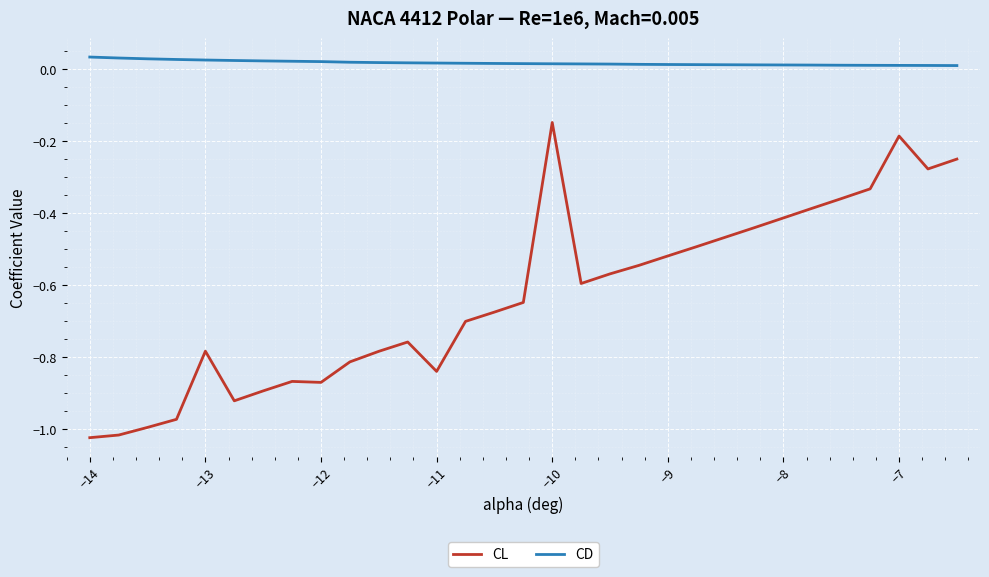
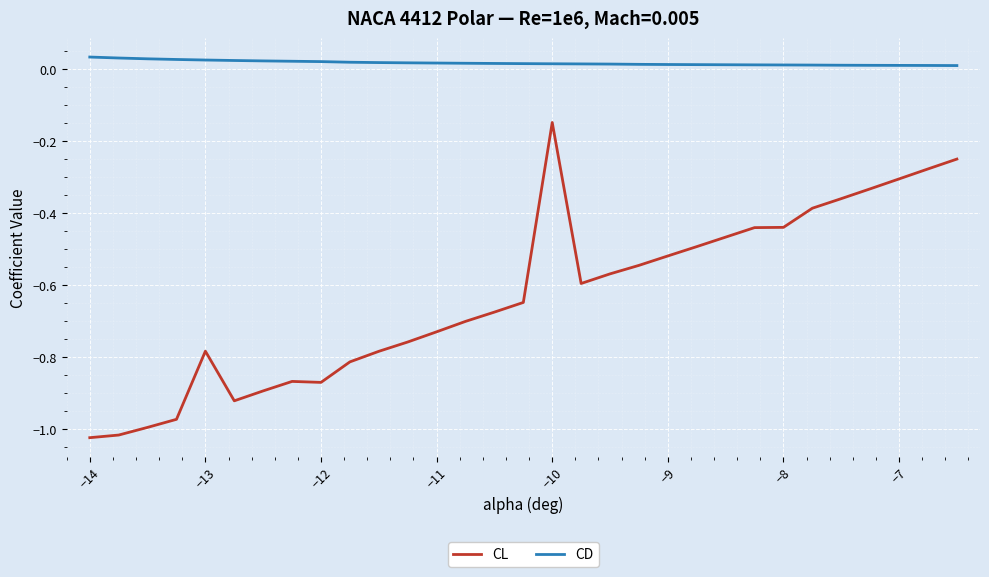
CL, −11: -0.84 -> -0.73
CL, −8: -0.41 -> -0.44
CL, −7: -0.19 -> -0.31
